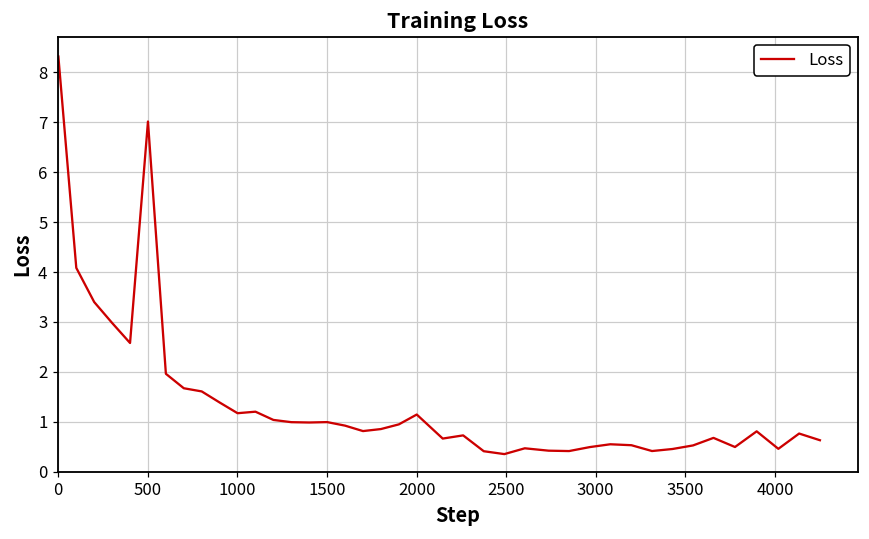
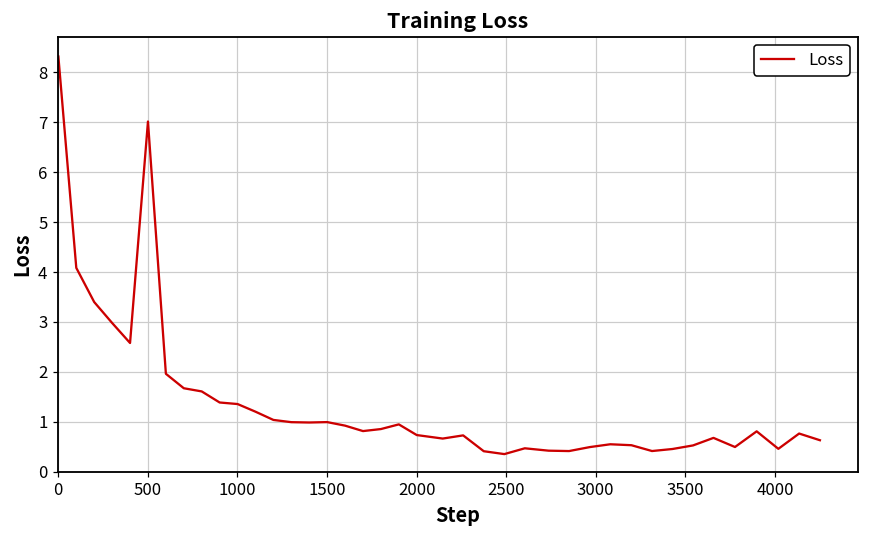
1000: 1.2 -> 1.4
2000: 1.1 -> 0.7
